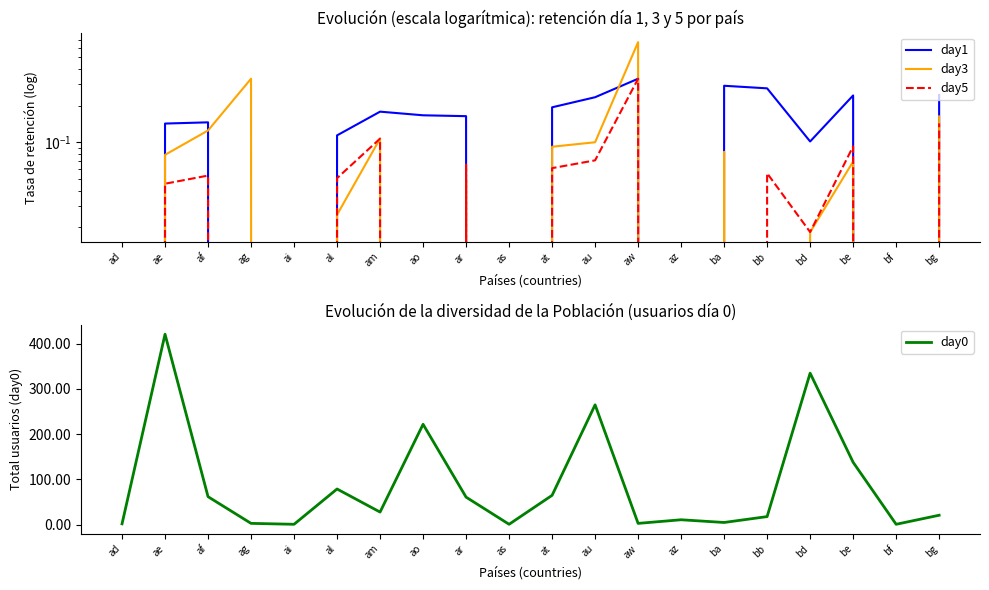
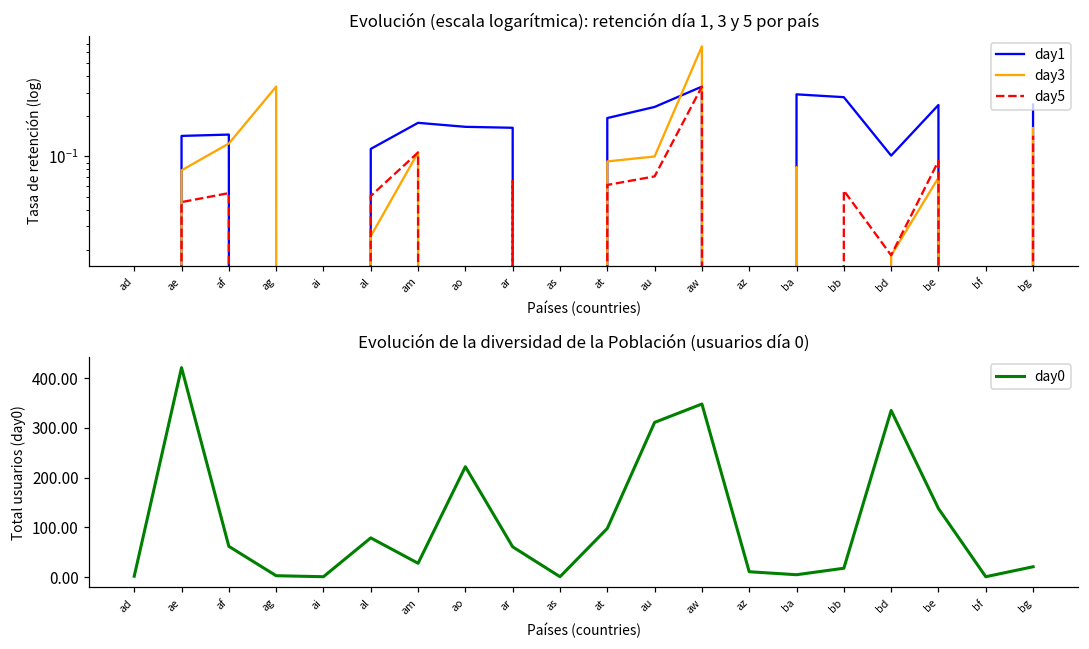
Evolución de la diversidad de la Población (usuarios día 0), at: 70 -> 100
Evolución de la diversidad de la Población (usuarios día 0), au: 270 -> 310
Evolución de la diversidad de la Población (usuarios día 0), aw: 0 -> 350
